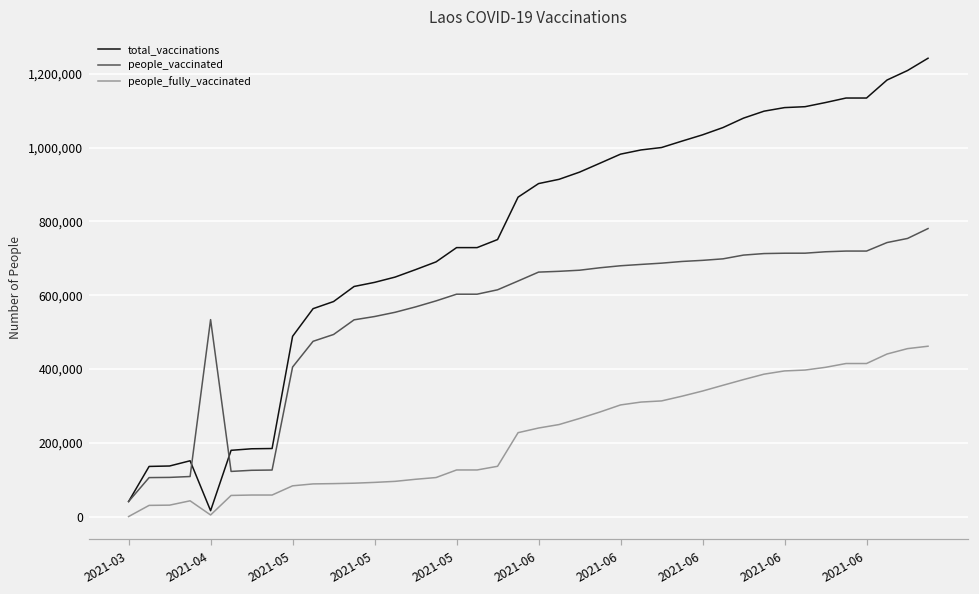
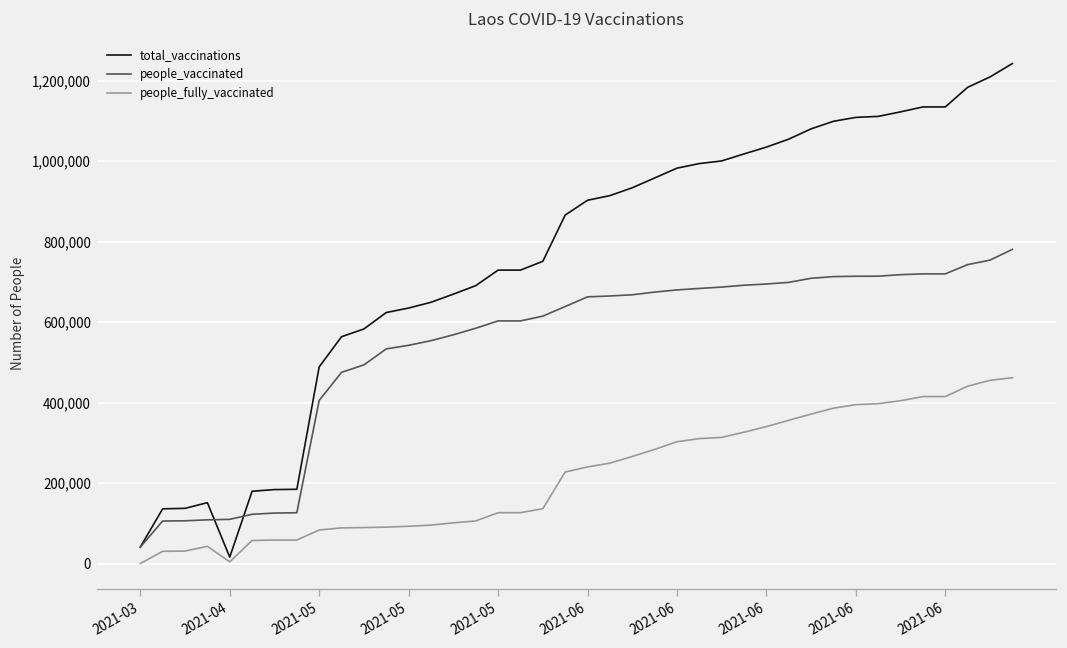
people_vaccinated, 2021-04: 530,000 -> 110,000
